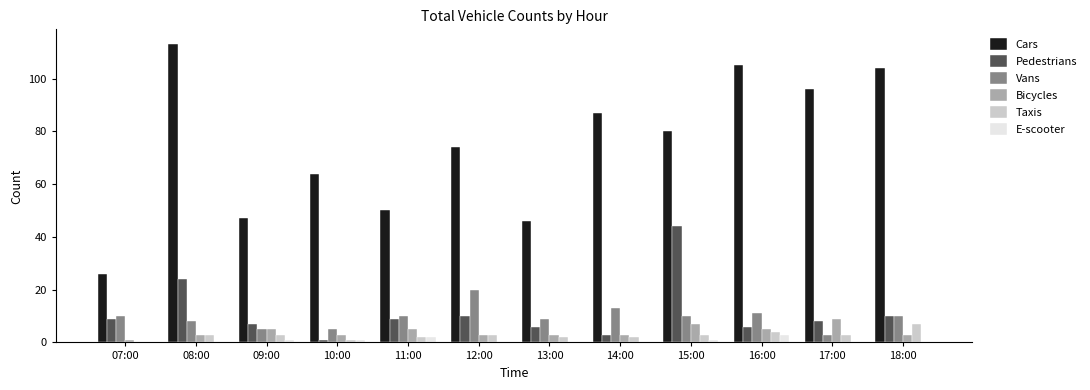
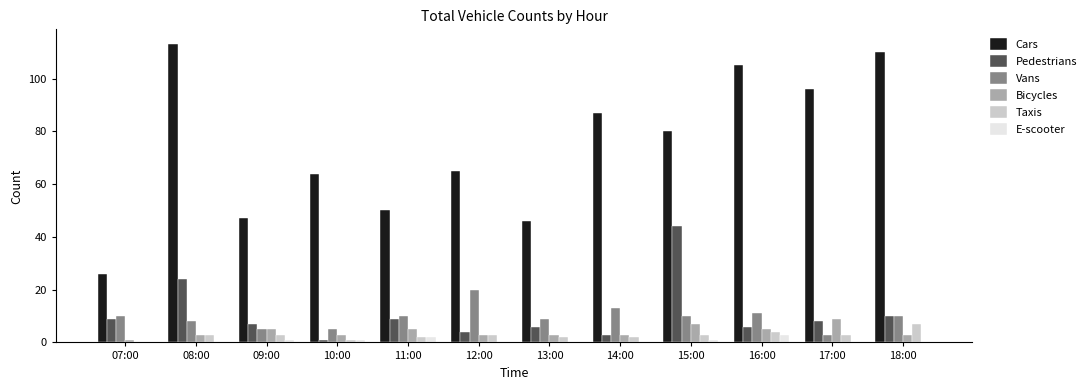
Cars, 12:00: 74 -> 65
Pedestrians, 12:00: 10 -> 4
Cars, 18:00: 104 -> 110
